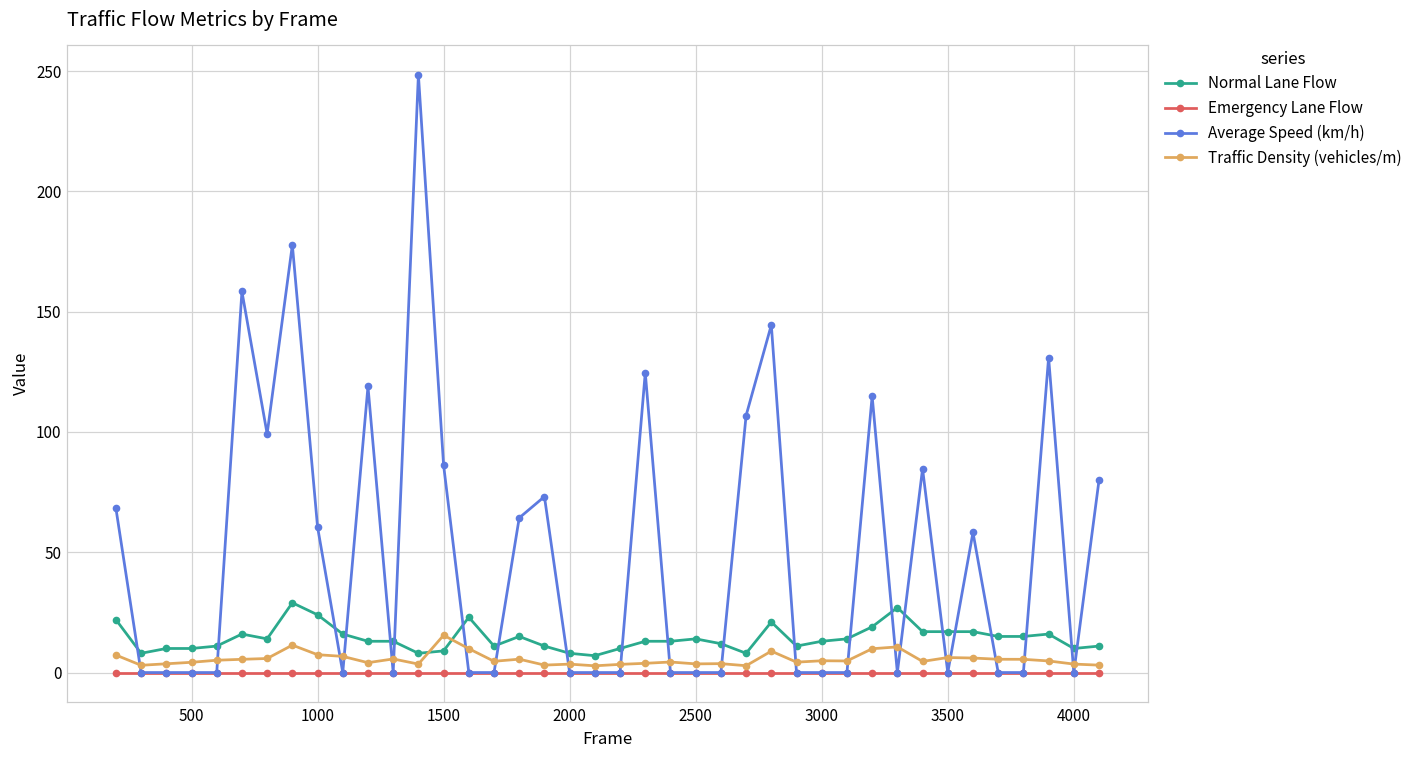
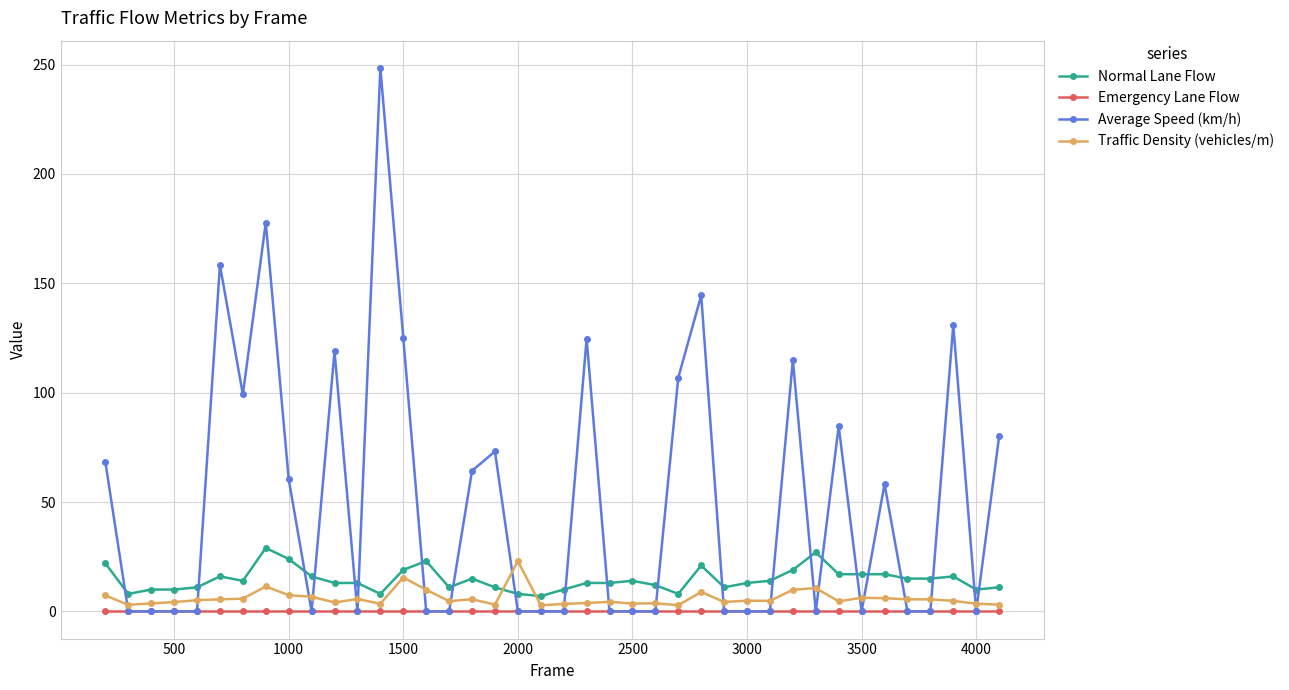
Normal Lane Flow, 1500: 9 -> 19
Average Speed (km/h), 1500: 86 -> 125
Traffic Density (vehicles/m), 2000: 4 -> 23
